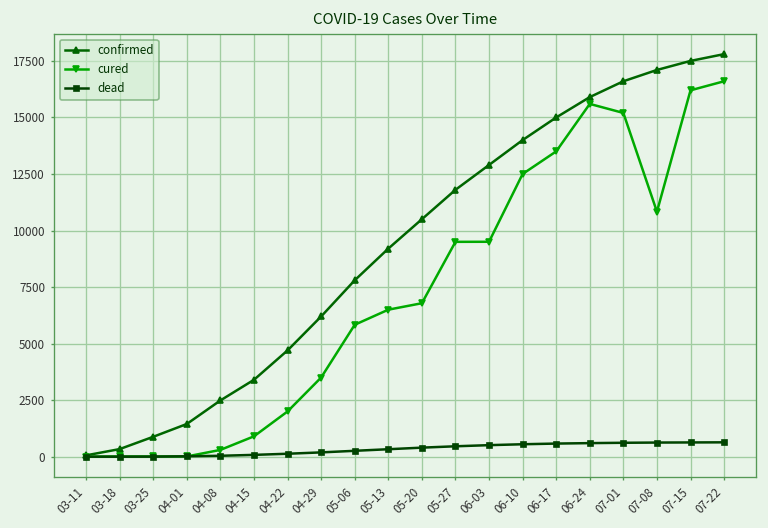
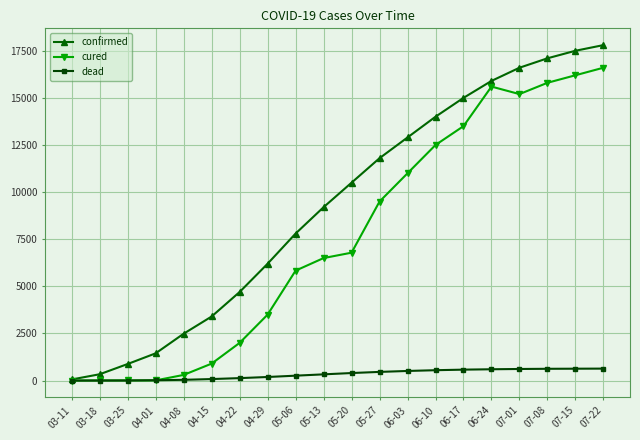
cured, 06-03: 9500 -> 11000
cured, 07-08: 10800 -> 15800
